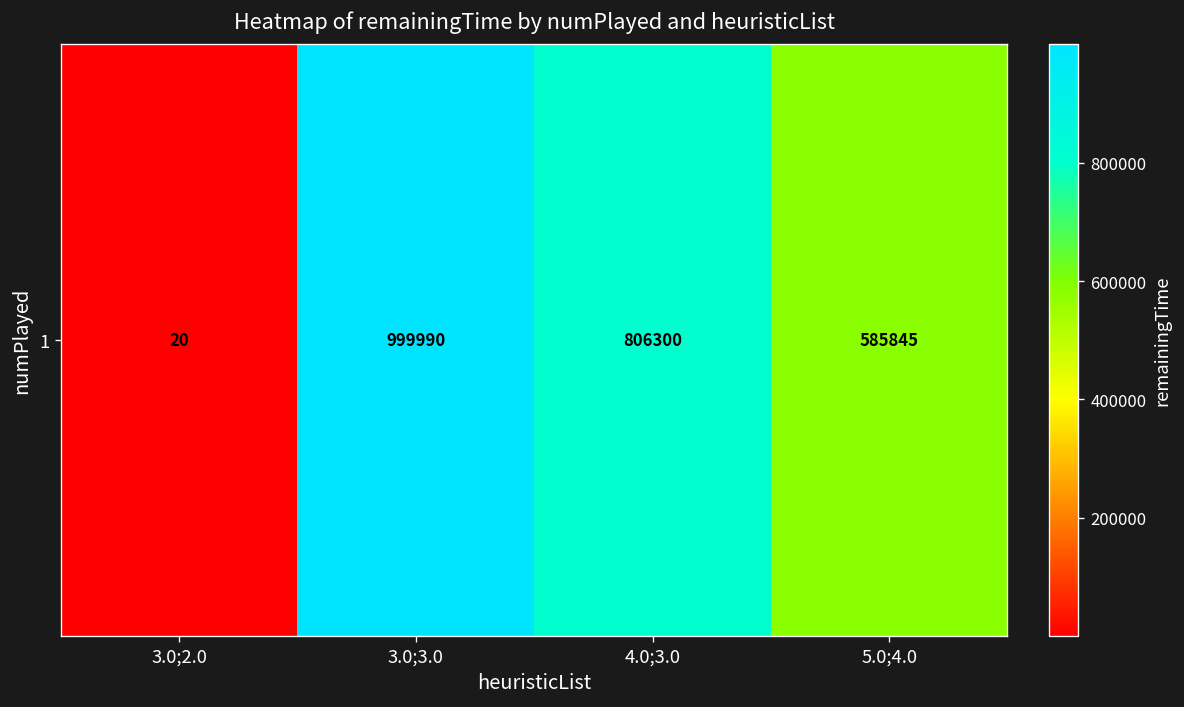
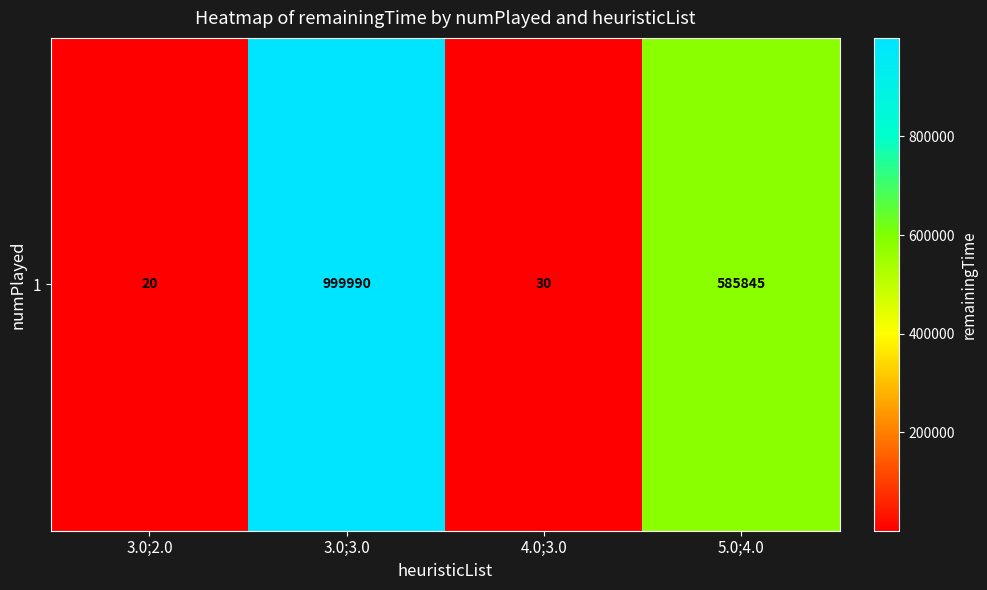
1, 4.0;3.0: 806300 -> 30
